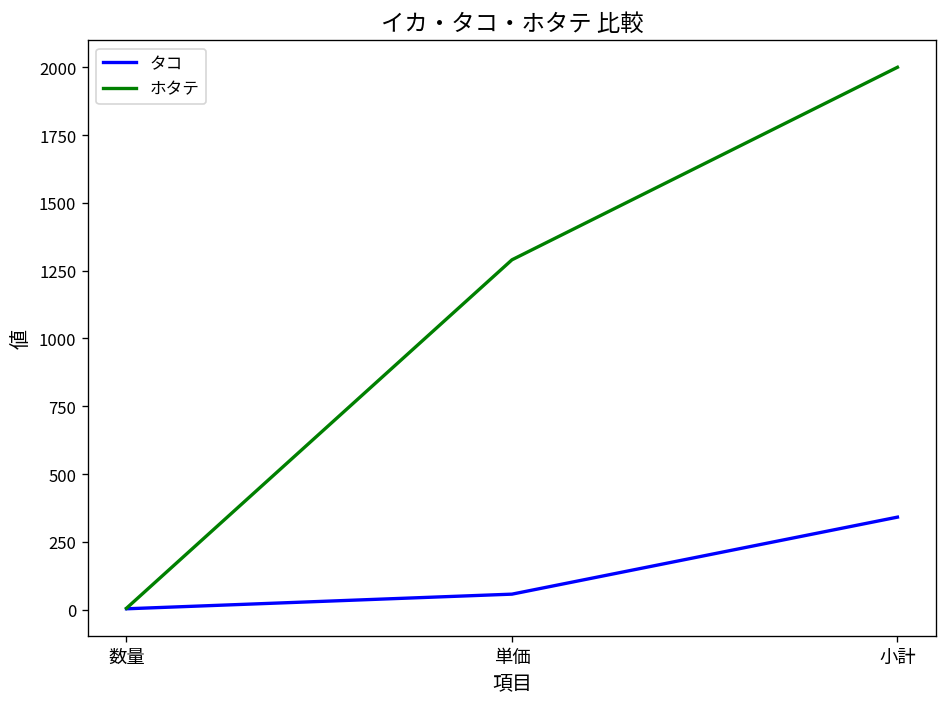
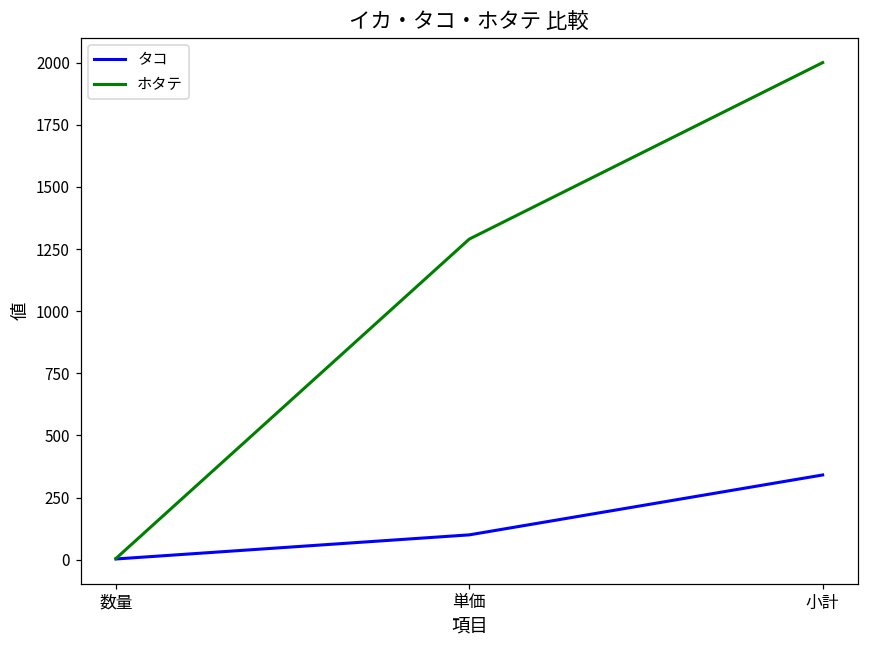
タコ, 単価: 60 -> 100
